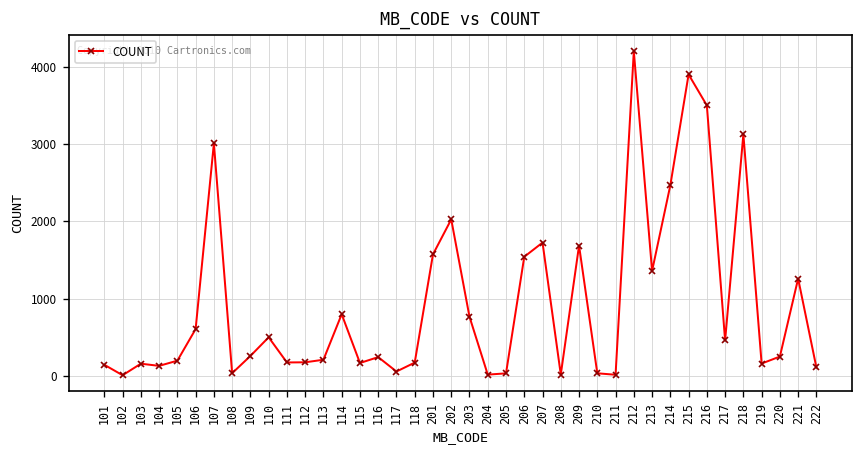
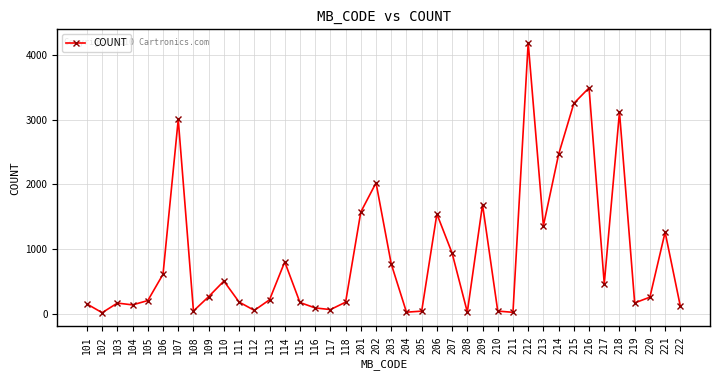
112: 200 -> 0
116: 200 -> 100
207: 1700 -> 900
215: 3900 -> 3300
